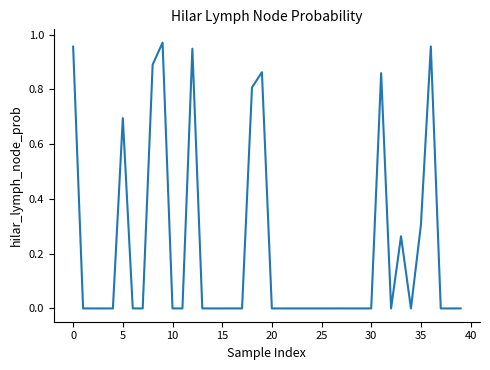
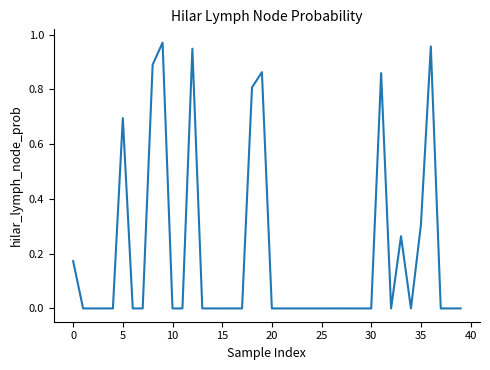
0: 0.96 -> 0.17
